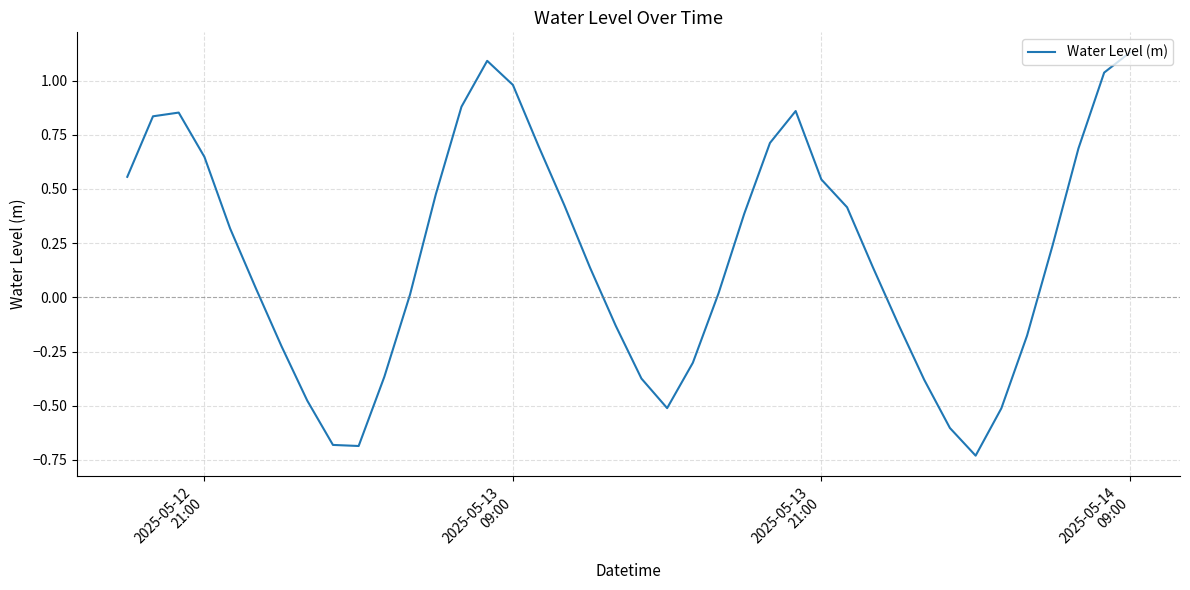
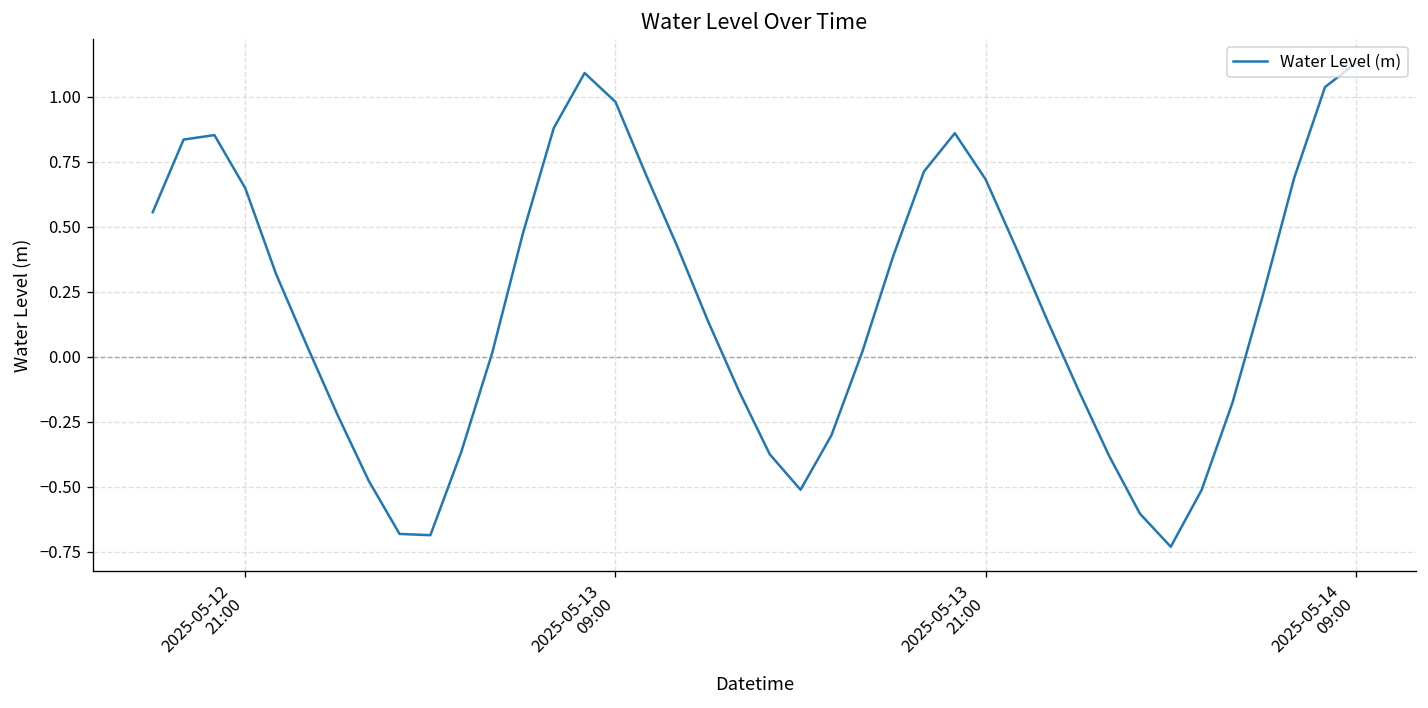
2025-05-13 21:00: 0.54 -> 0.68
